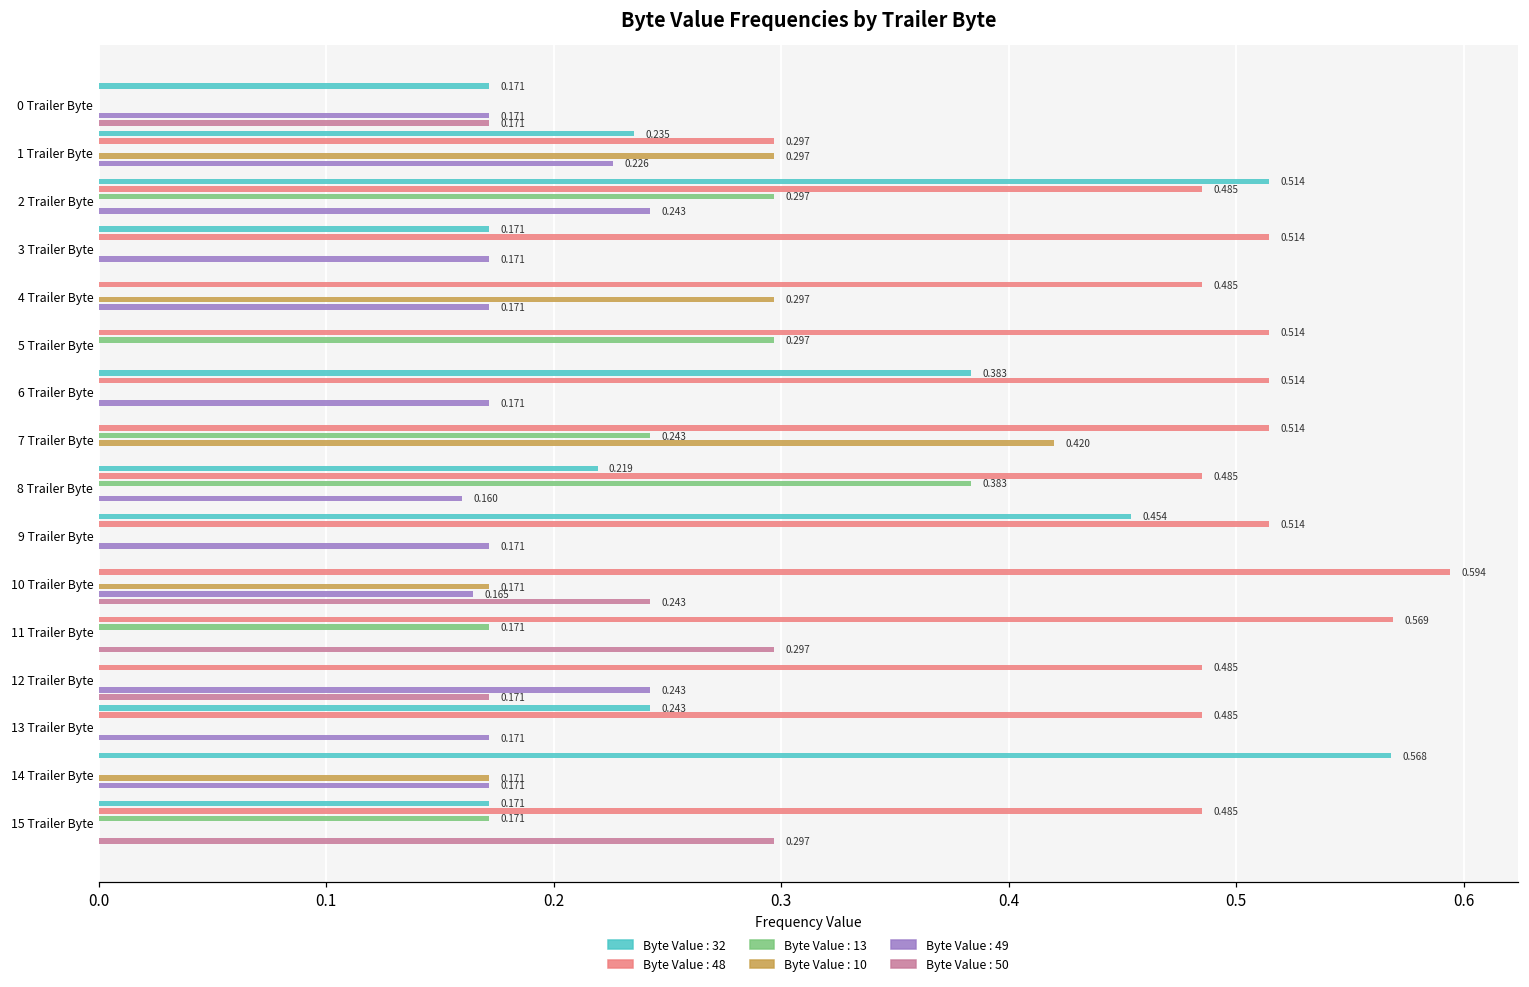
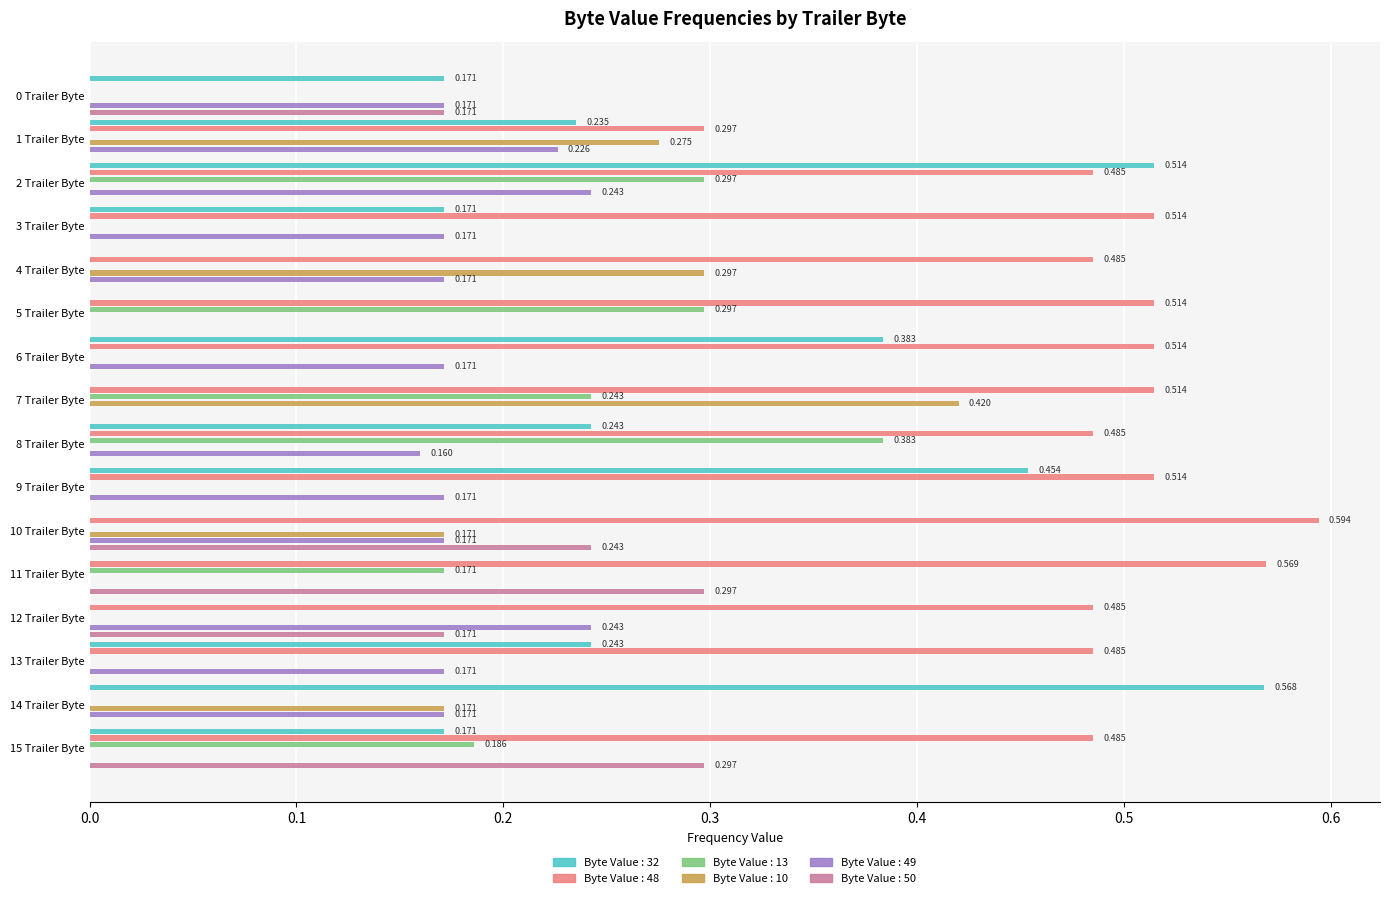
Byte Value : 10, 1 Trailer Byte: 0.297 -> 0.275
Byte Value : 32, 8 Trailer Byte: 0.219 -> 0.243
Byte Value : 49, 10 Trailer Byte: 0.165 -> 0.171
Byte Value : 13, 15 Trailer Byte: 0.171 -> 0.186
